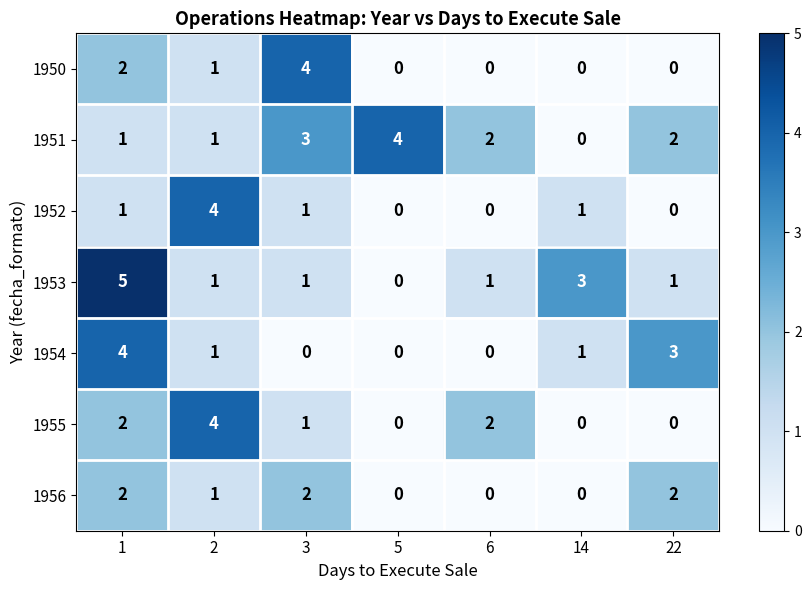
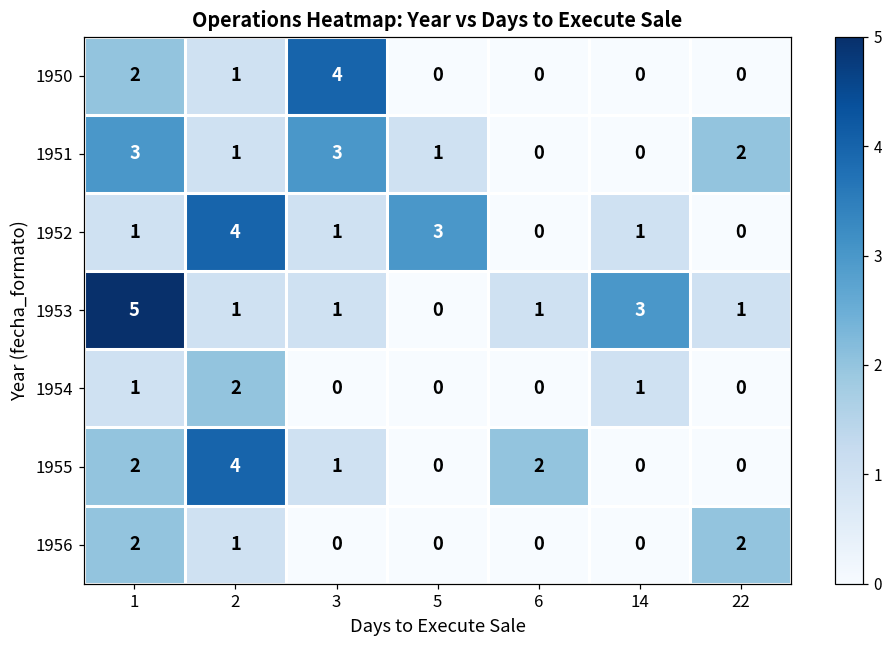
1951, 1: 1 -> 3
1951, 5: 4 -> 1
1951, 6: 2 -> 0
1952, 5: 0 -> 3
1954, 1: 4 -> 1
1954, 2: 1 -> 2
1954, 22: 3 -> 0
1956, 3: 2 -> 0
